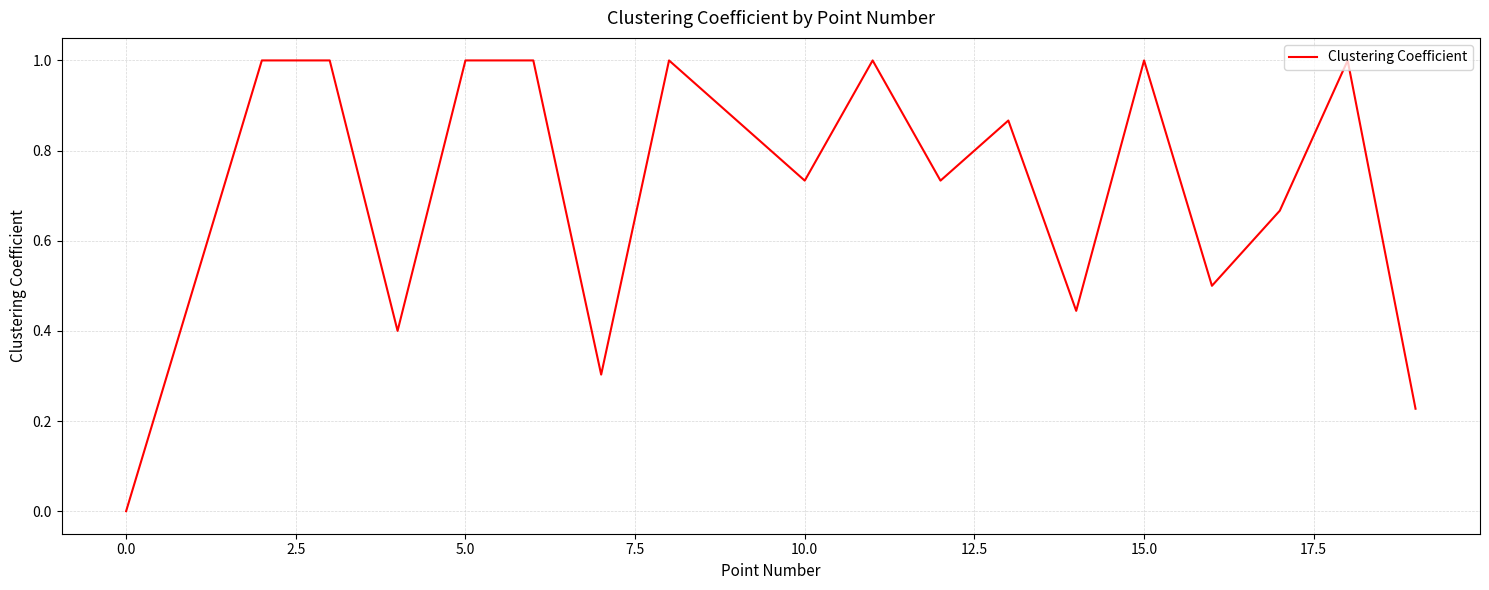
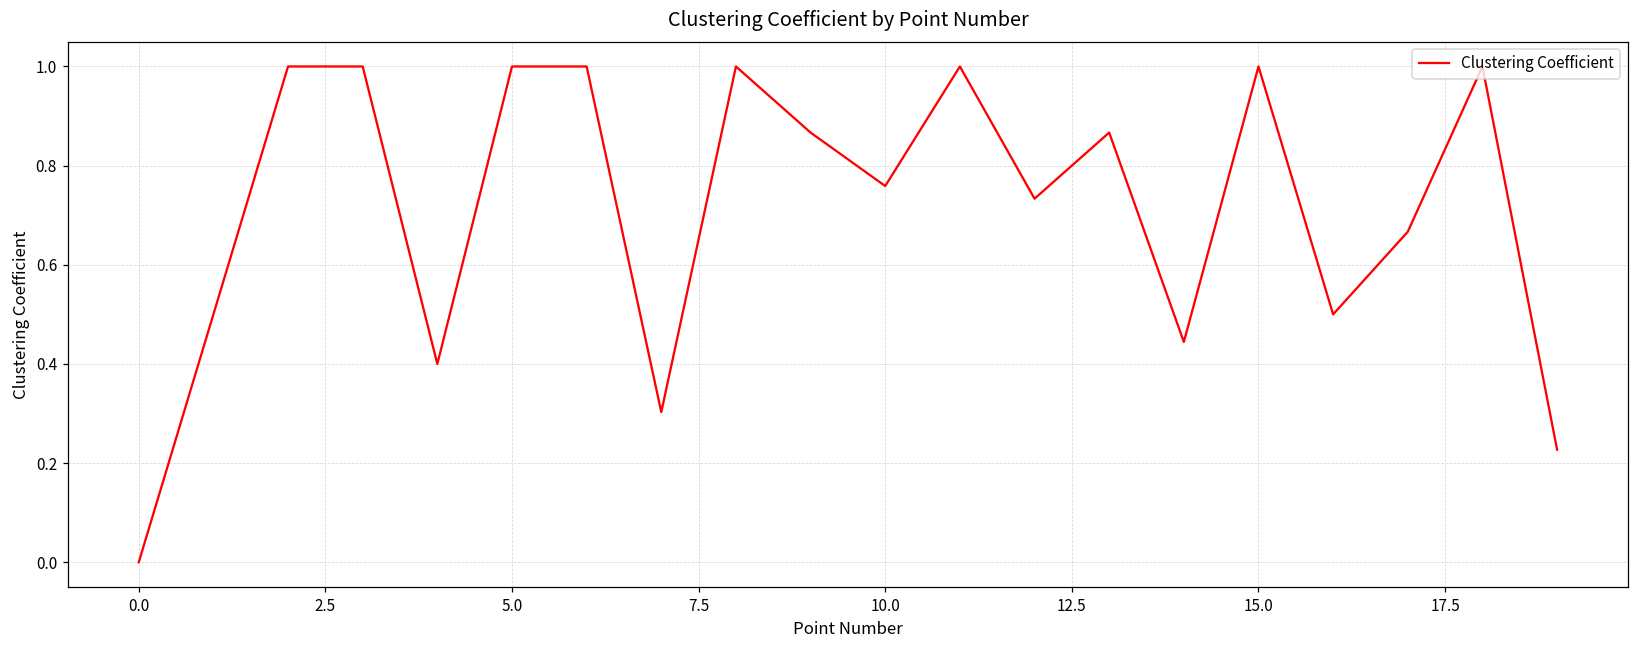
10.0: 0.73 -> 0.76
